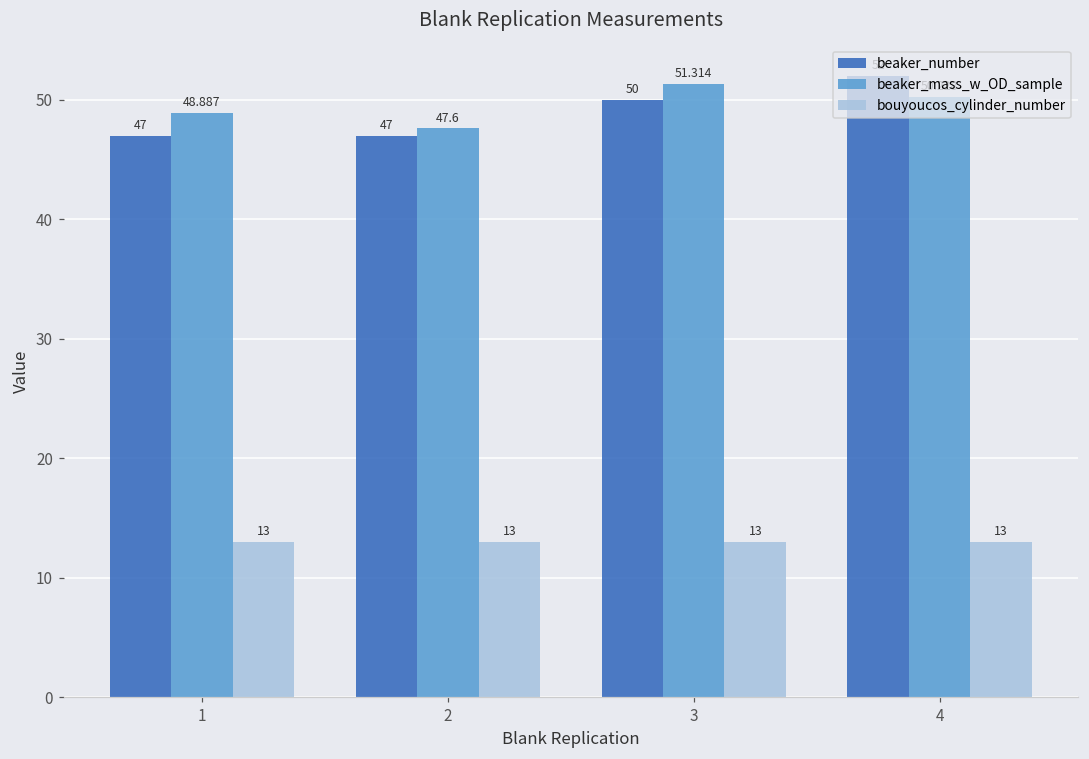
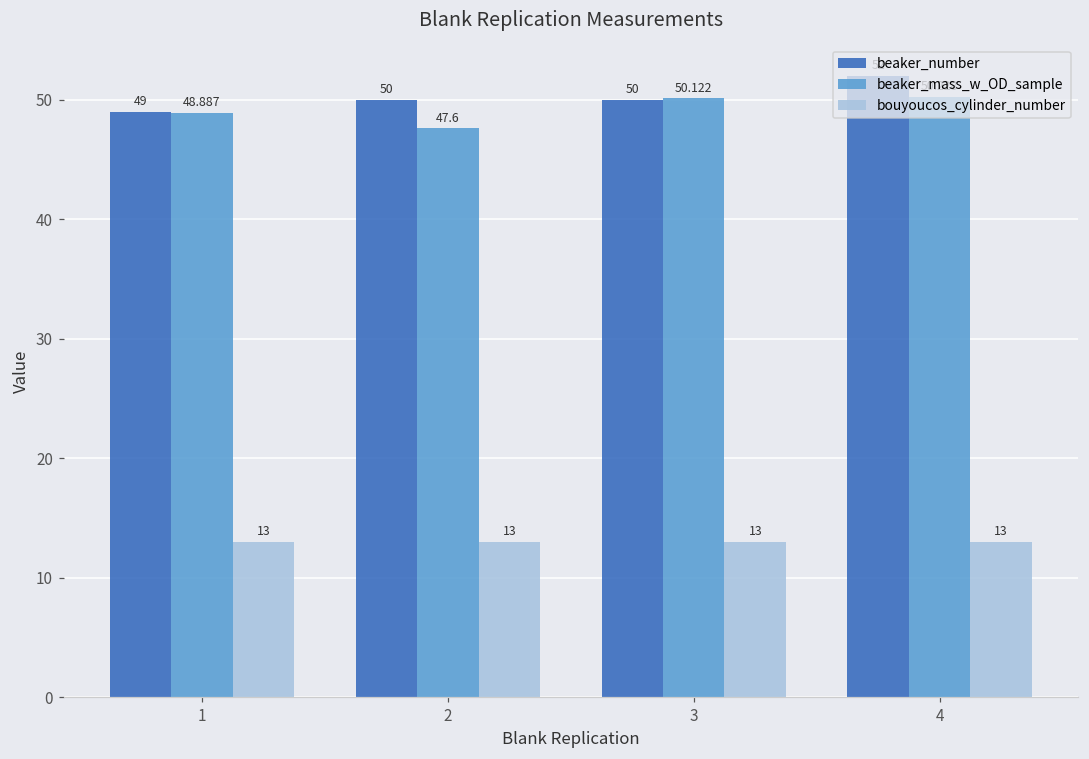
beaker_number, 1: 47 -> 49
beaker_number, 2: 47 -> 50
beaker_mass_w_OD_sample, 3: 51.314 -> 50.122
